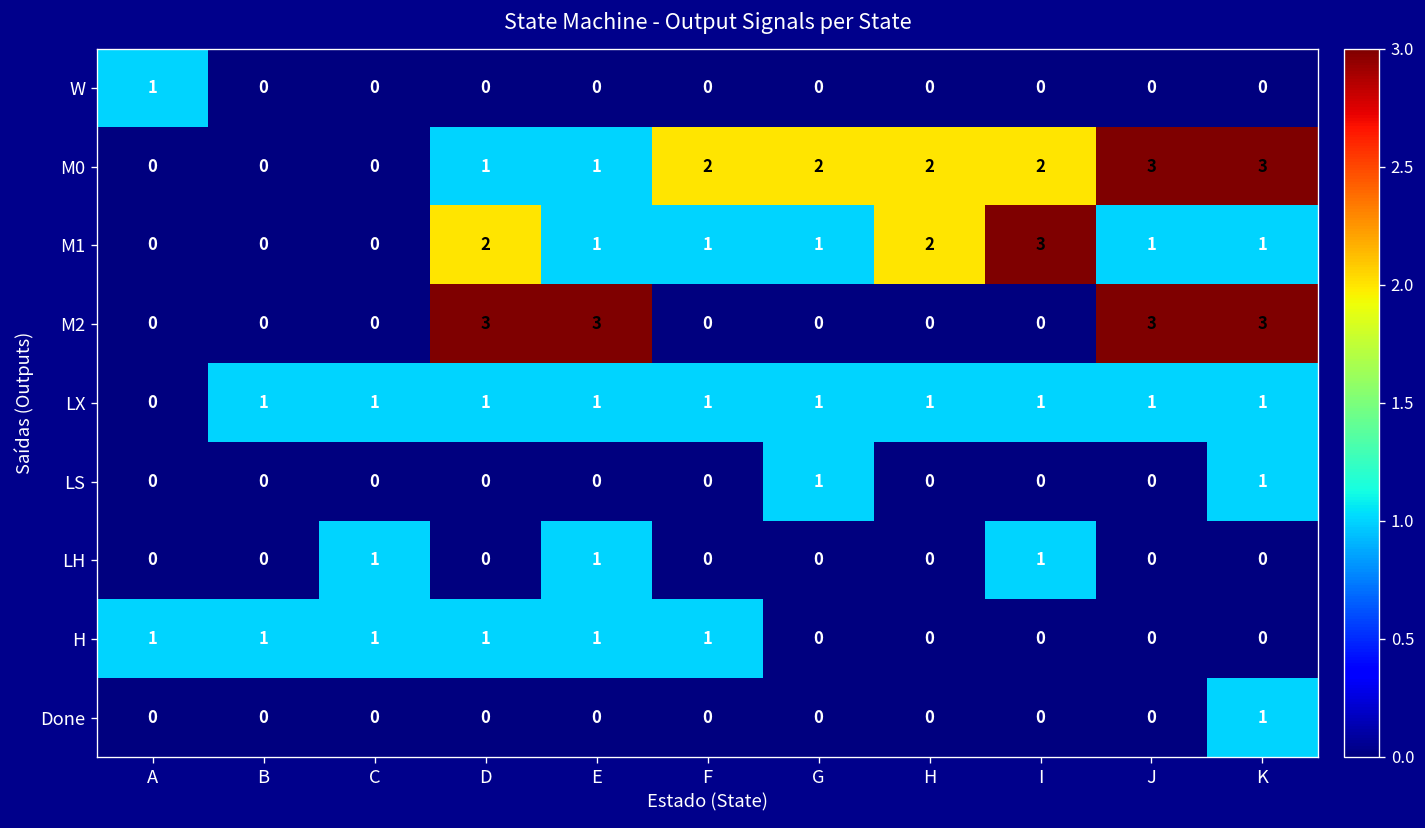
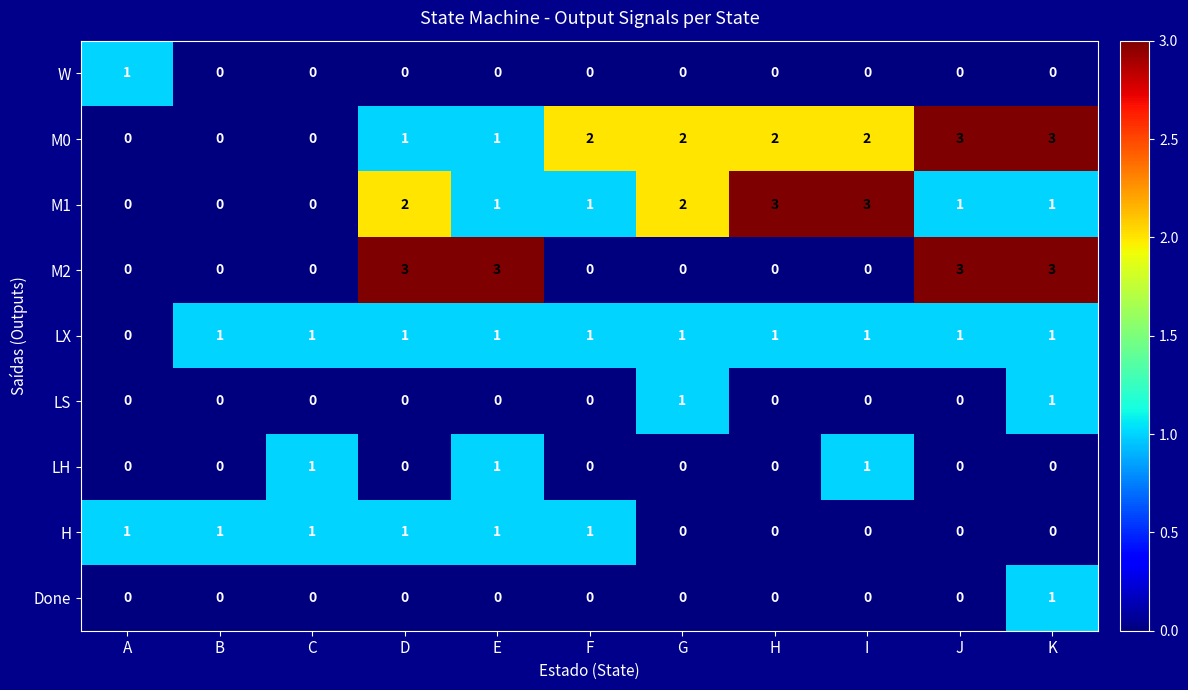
M1, G: 1 -> 2
M1, H: 2 -> 3
